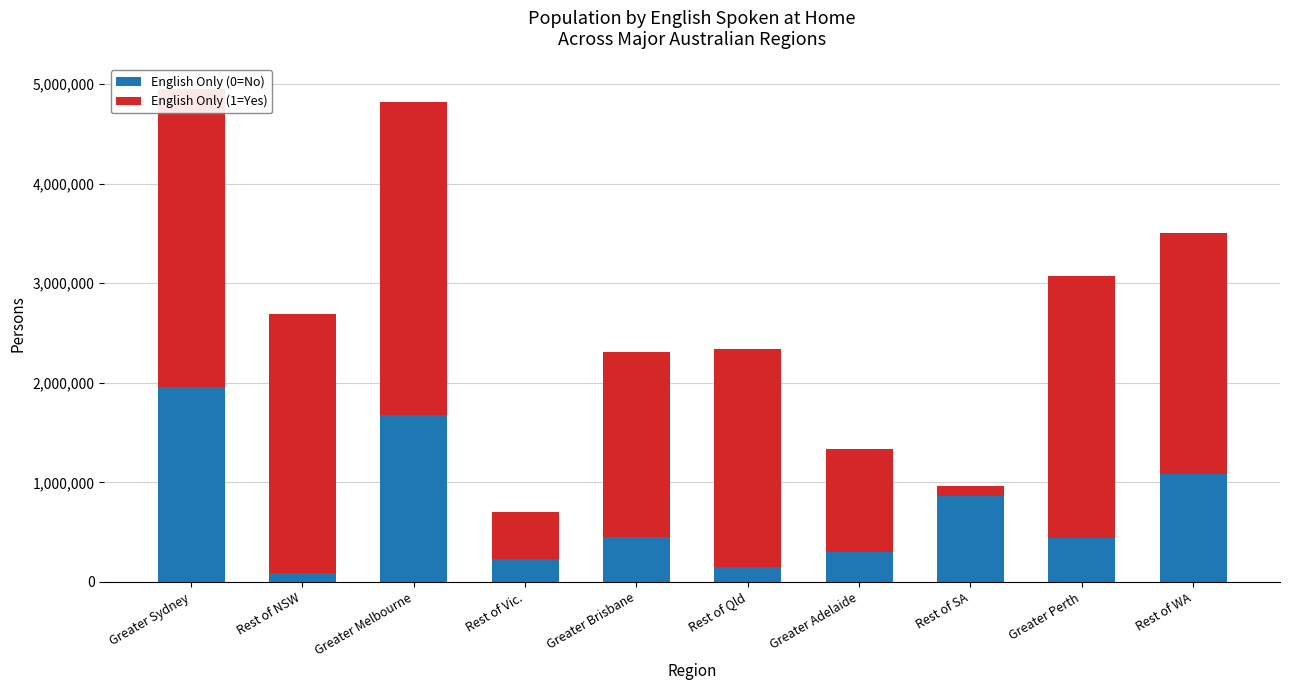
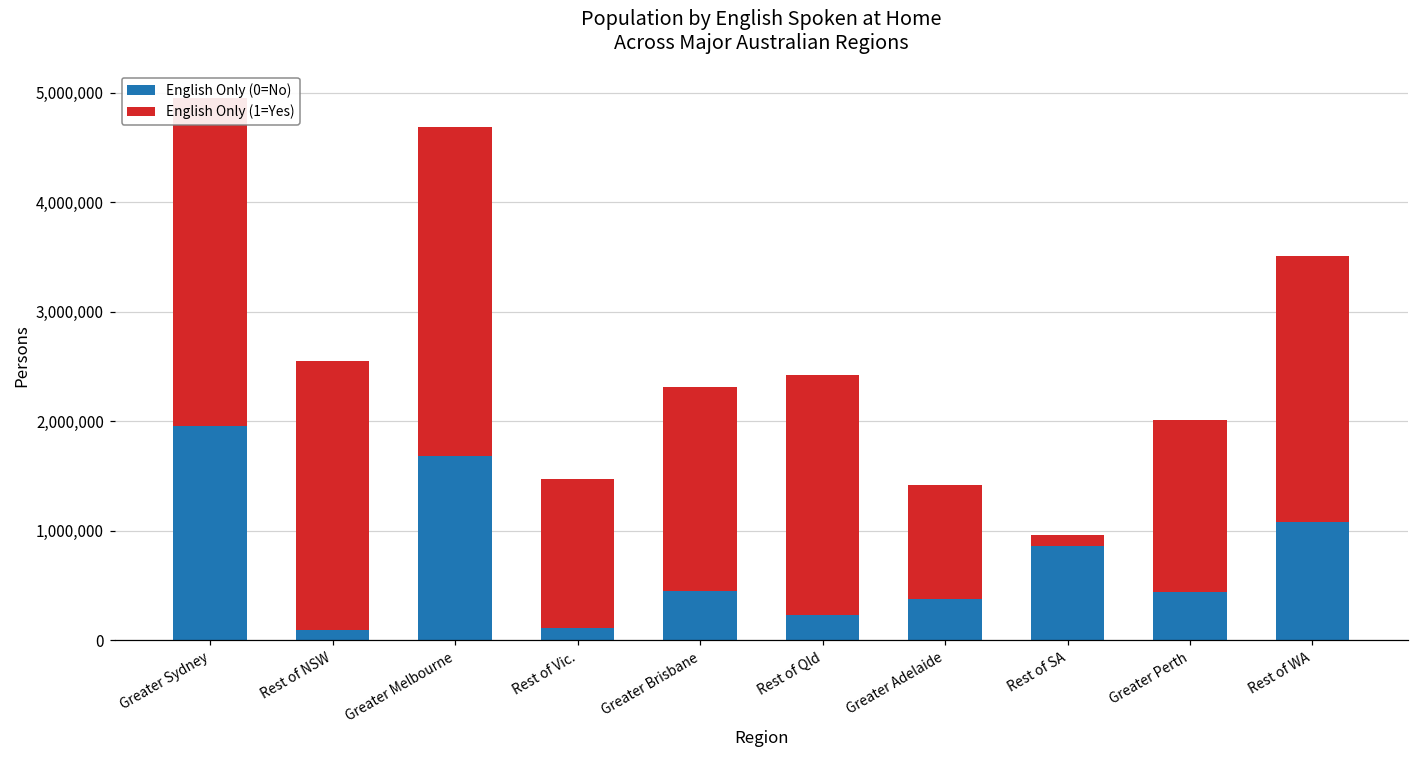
English Only (1=Yes), Rest of NSW: 2,600,000 -> 2,500,000
English Only (1=Yes), Greater Melbourne: 3,100,000 -> 3,000,000
English Only (0=No), Rest of Vic.: 200,000 -> 100,000
English Only (1=Yes), Rest of Vic.: 500,000 -> 1,400,000
English Only (0=No), Rest of Qld: 150,000 -> 230,000
English Only (0=No), Greater Adelaide: 300,000 -> 400,000
English Only (1=Yes), Greater Perth: 2,600,000 -> 1,600,000
